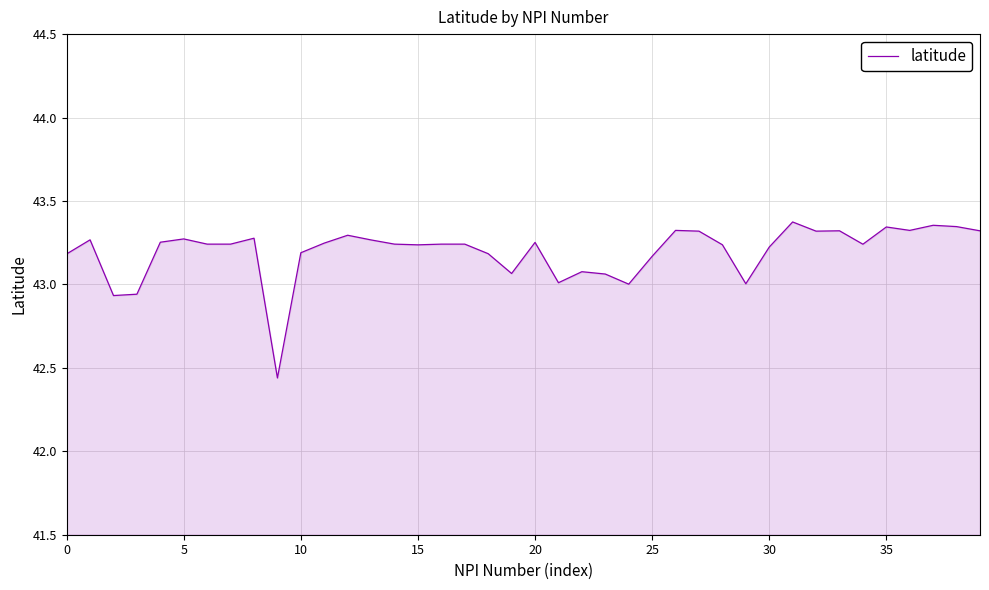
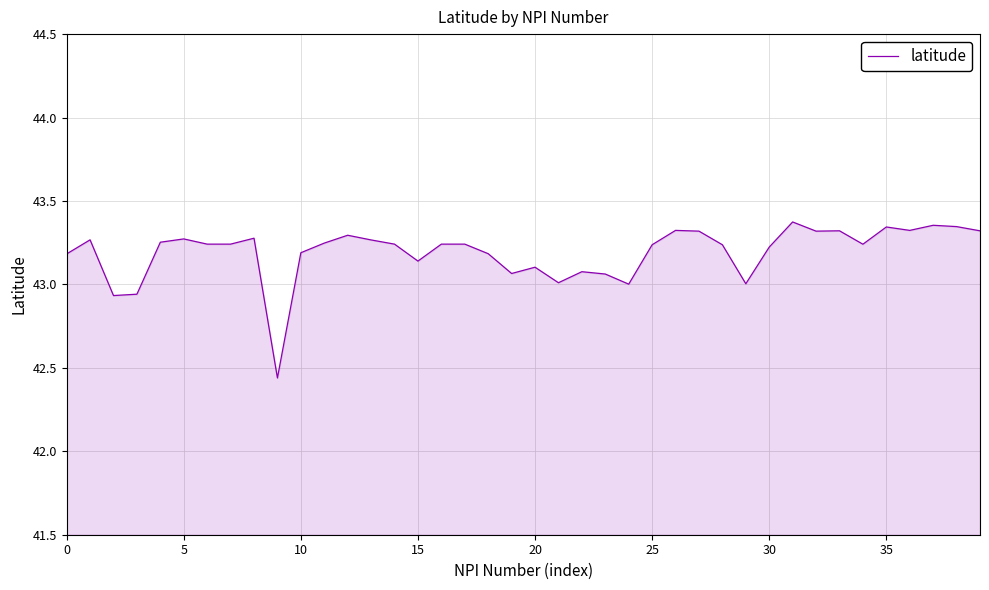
15: 43.24 -> 43.14
20: 43.25 -> 43.10
25: 43.17 -> 43.24
